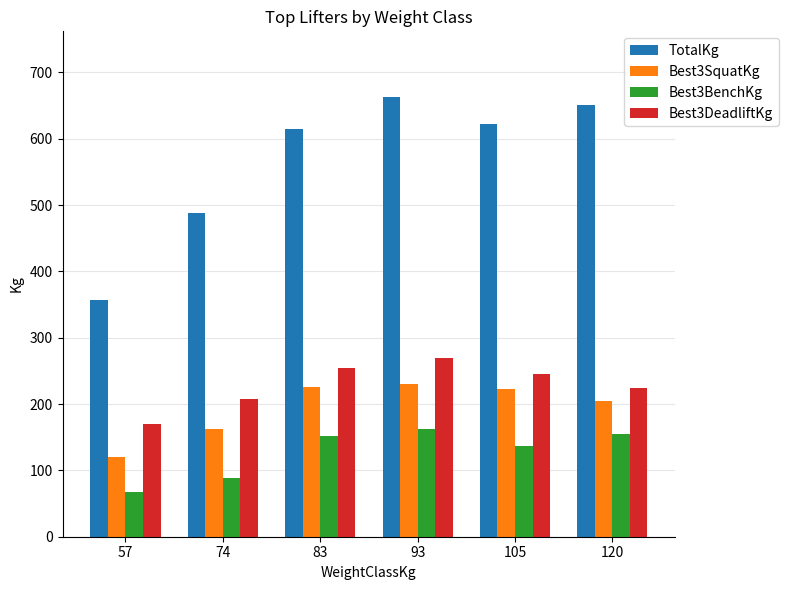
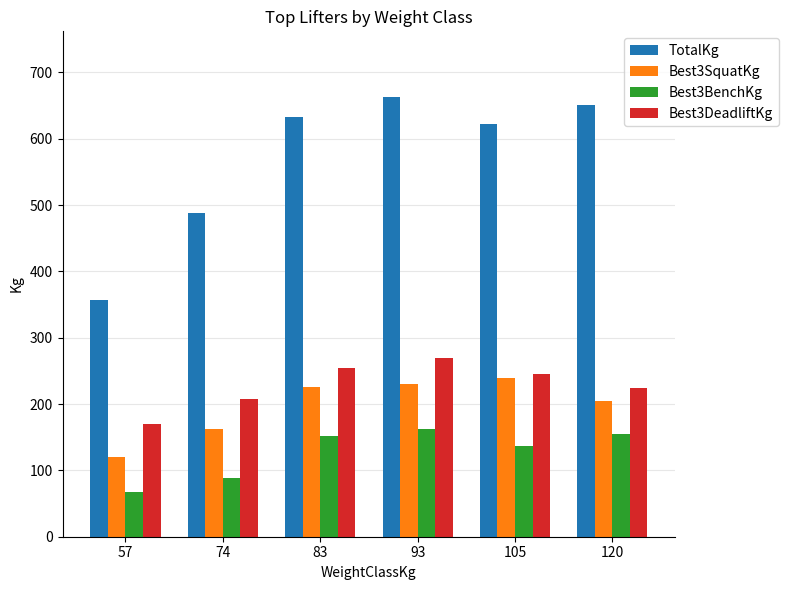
TotalKg, 83: 610 -> 630
Best3SquatKg, 105: 220 -> 240
